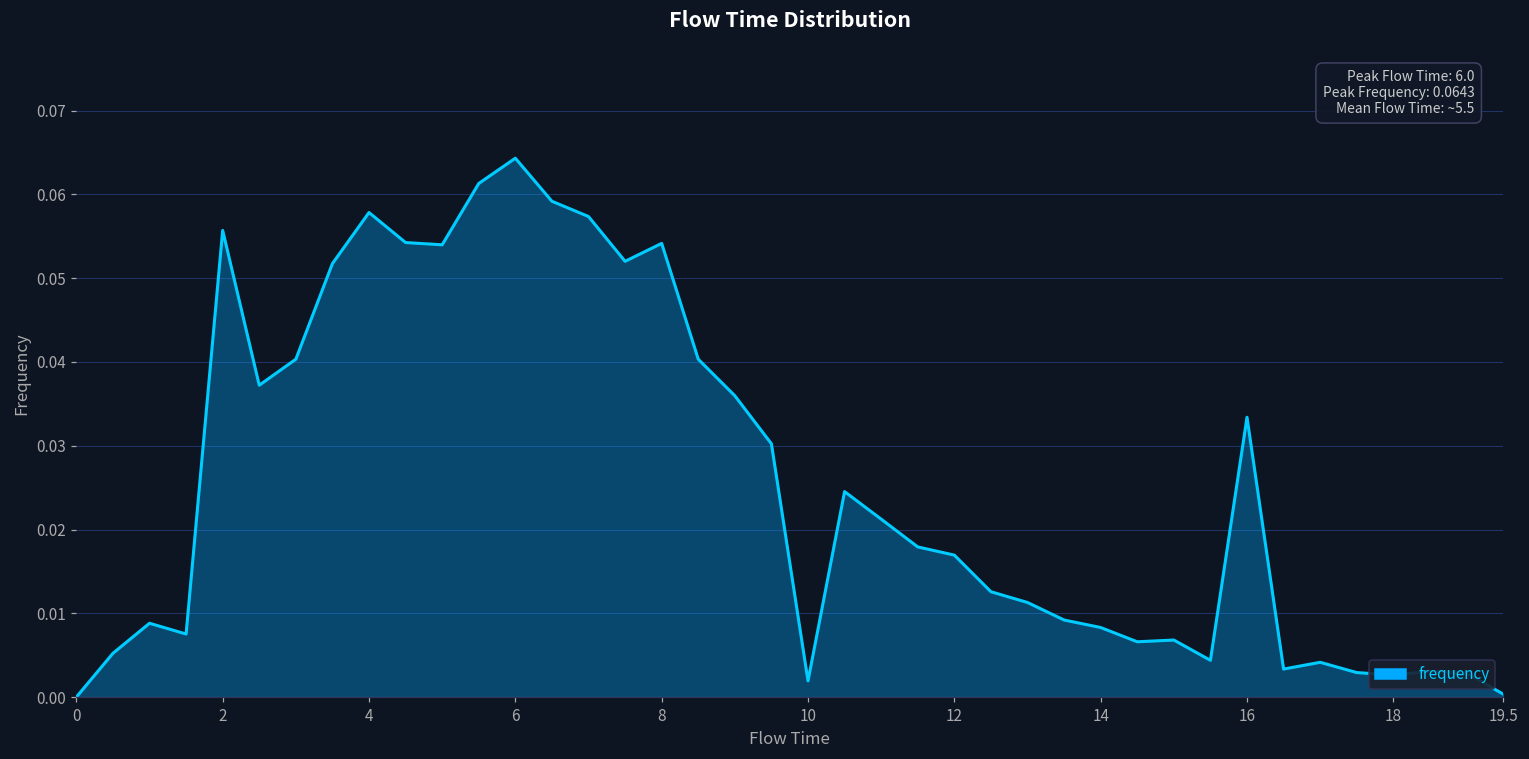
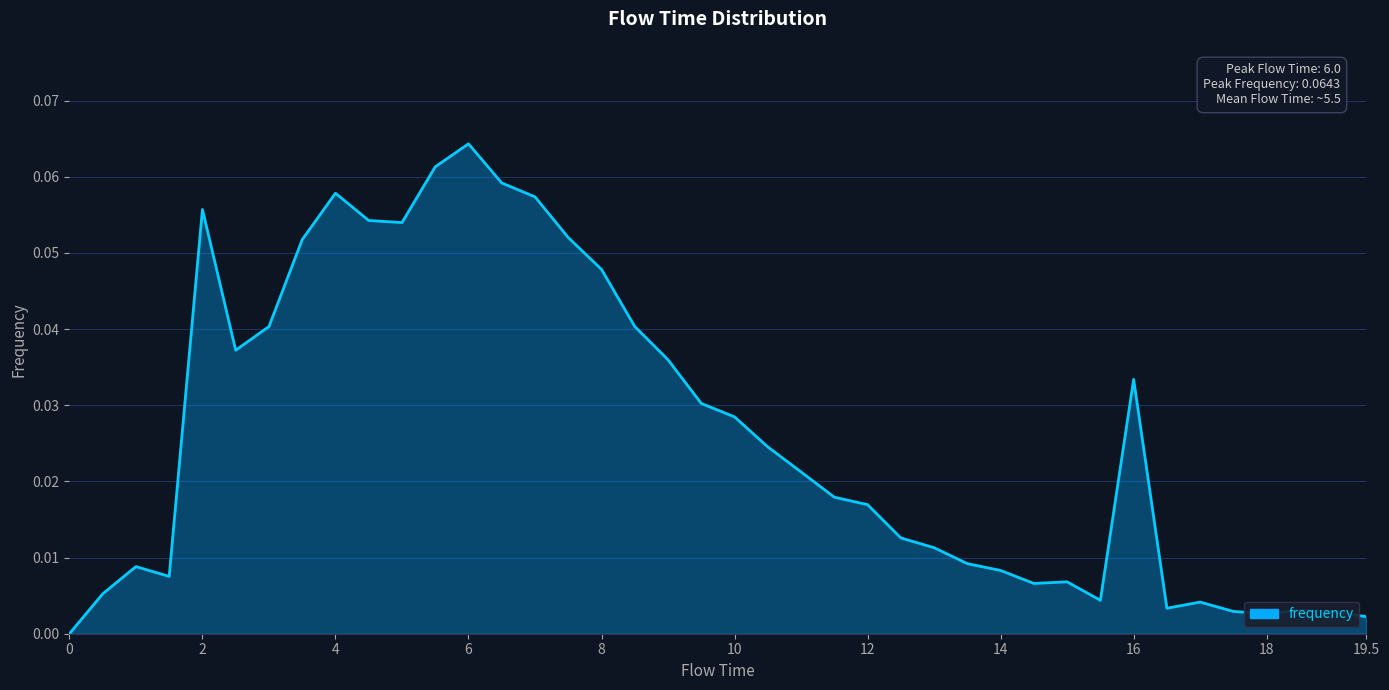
8: 0.054 -> 0.048
10: 0.002 -> 0.028
19.5: 0.000 -> 0.002
